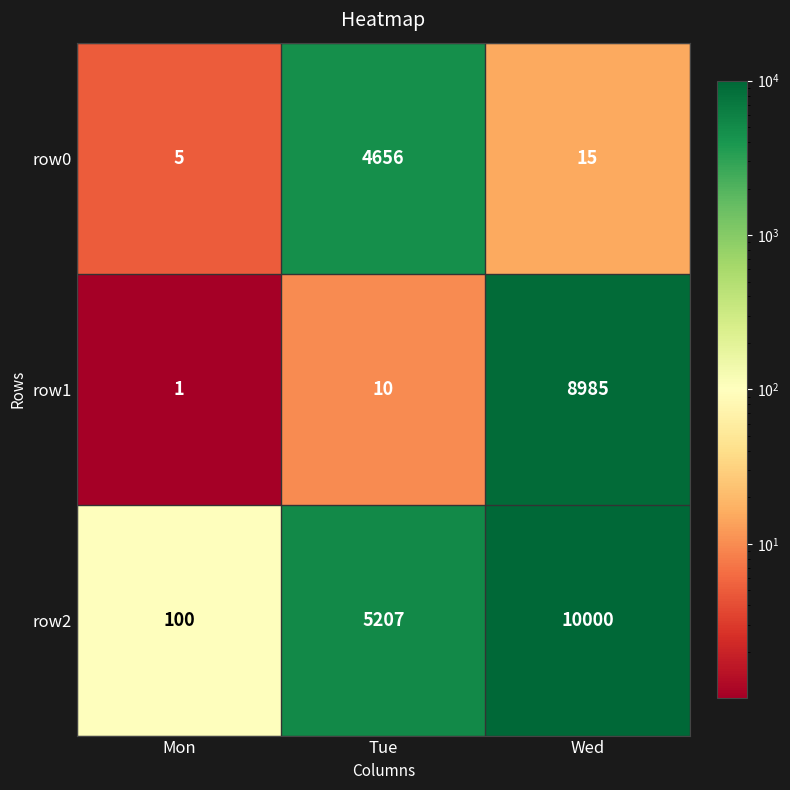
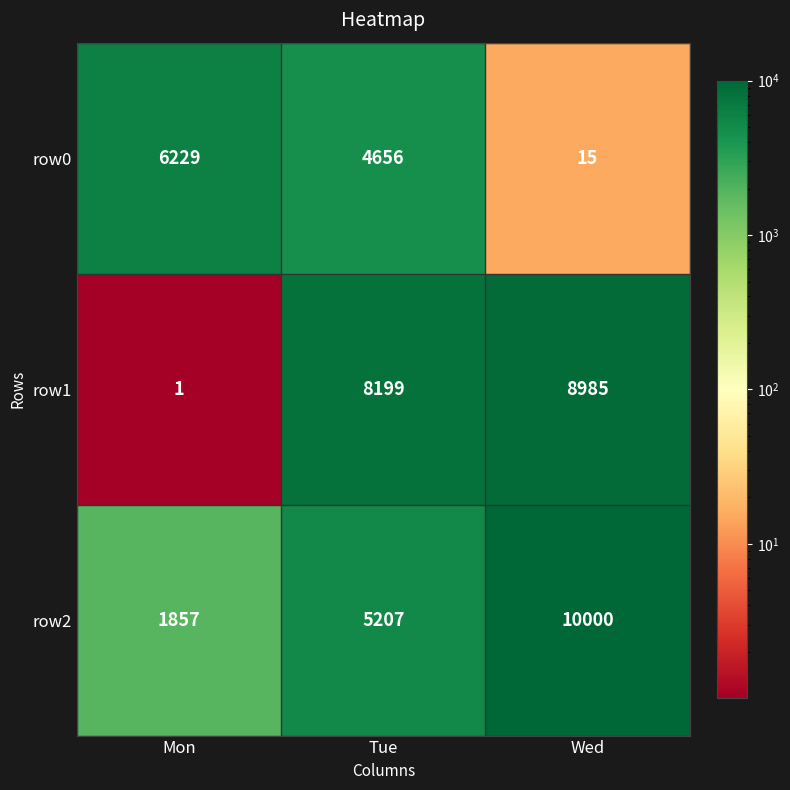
row0, Mon: 5 -> 6229
row1, Tue: 10 -> 8199
row2, Mon: 100 -> 1857
